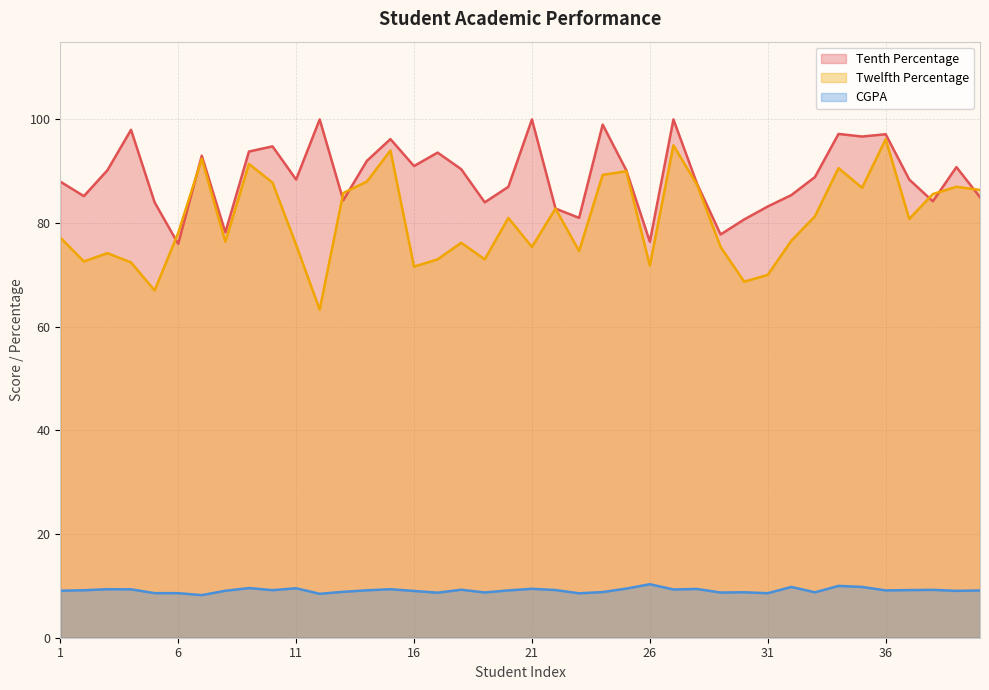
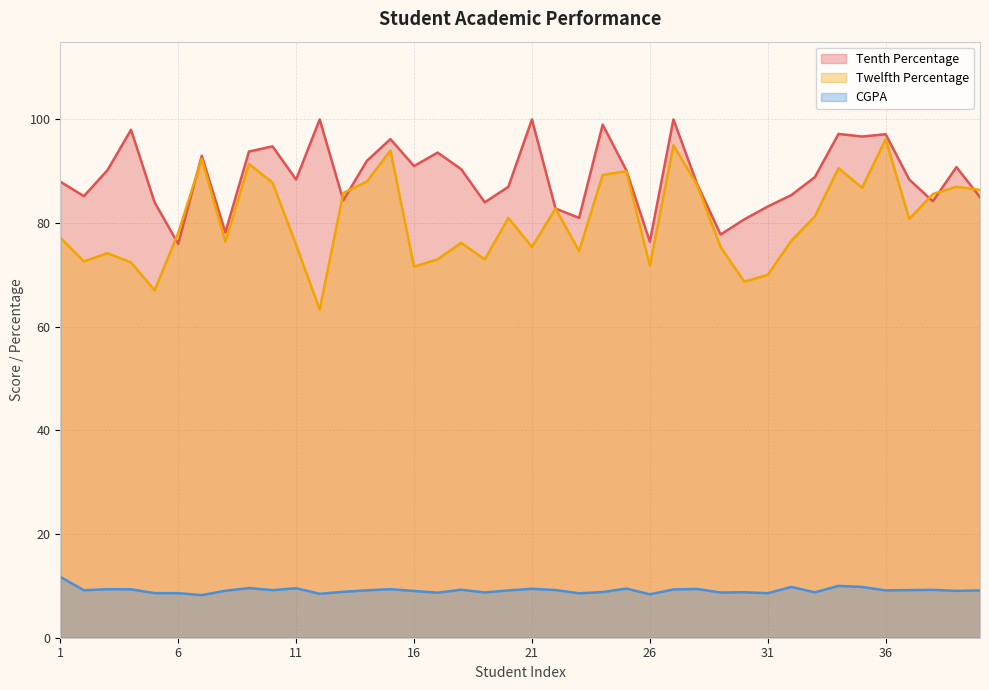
CGPA, 1: 9 -> 12
CGPA, 26: 10 -> 8
